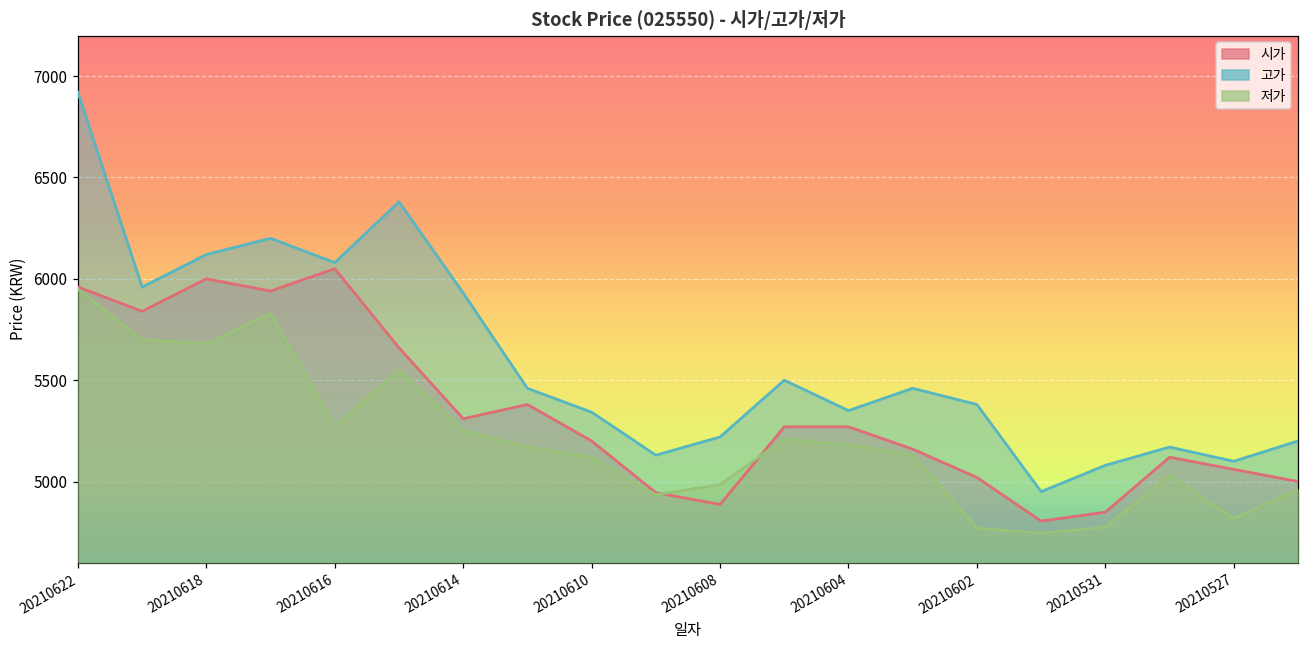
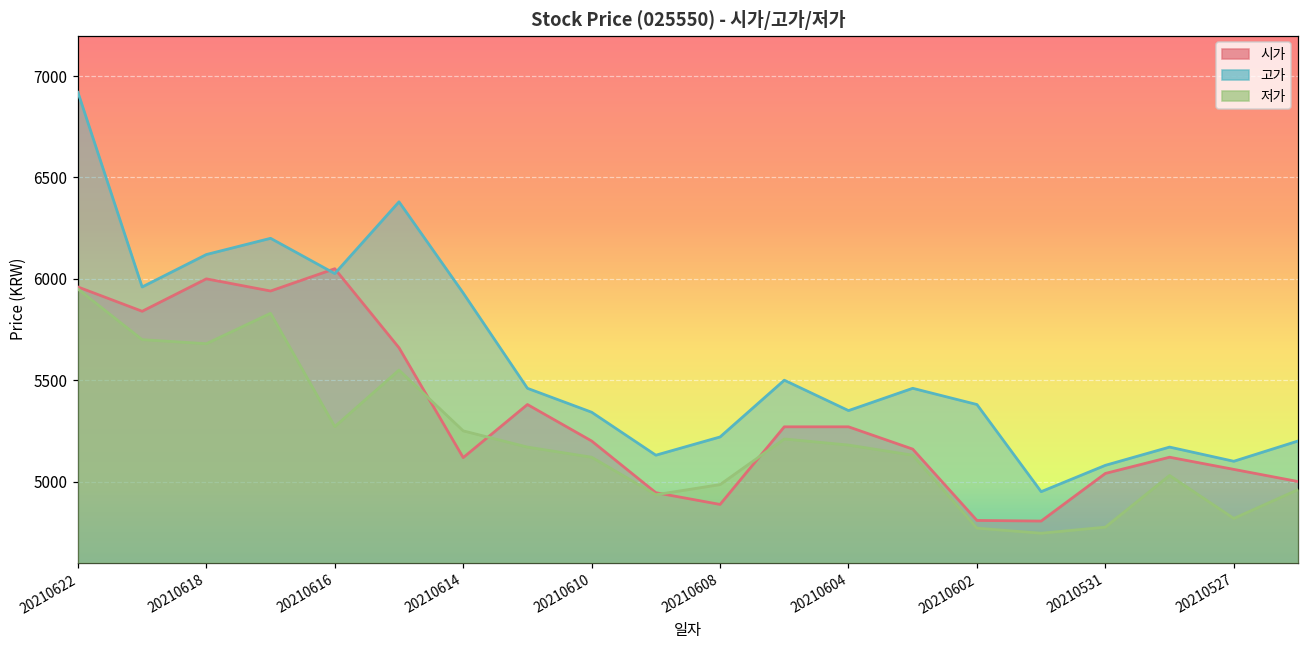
고가, 20210616: 6080 -> 6030
시가, 20210614: 5310 -> 5120
시가, 20210602: 5020 -> 4810
시가, 20210531: 4850 -> 5040
